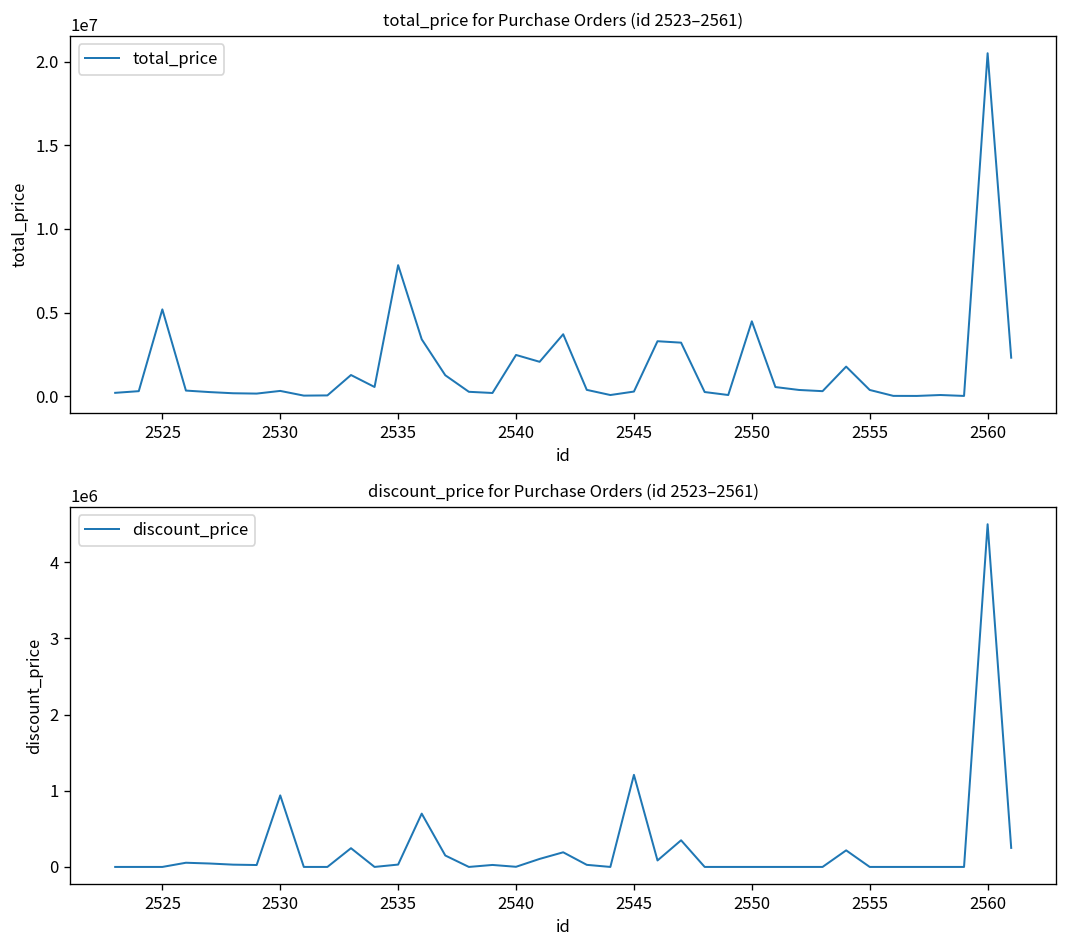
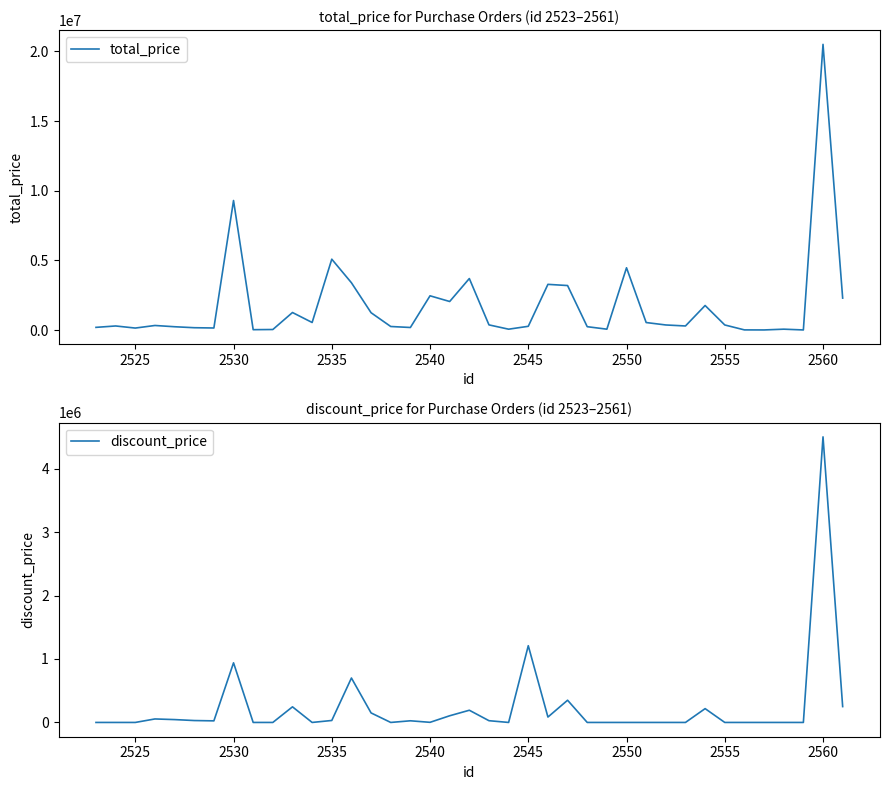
total_price for Purchase Orders (id 2523–2561), 2525: 5200000 -> 200000
total_price for Purchase Orders (id 2523–2561), 2530: 300000 -> 9300000
total_price for Purchase Orders (id 2523–2561), 2535: 7800000 -> 5100000
